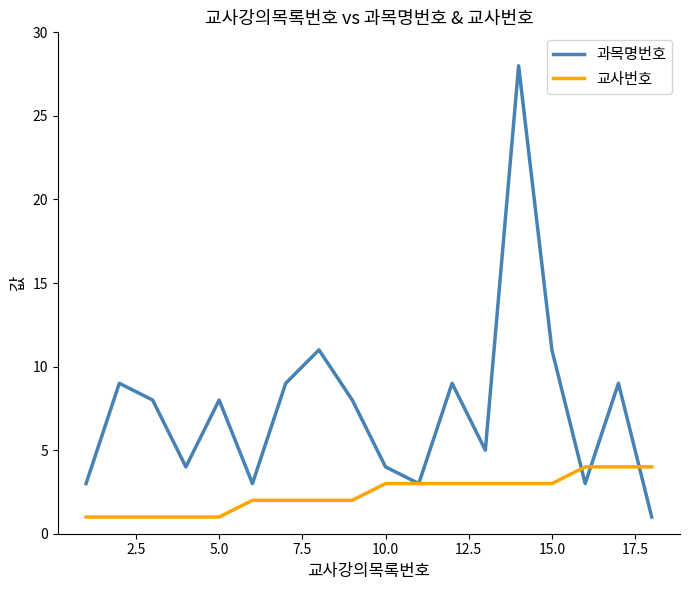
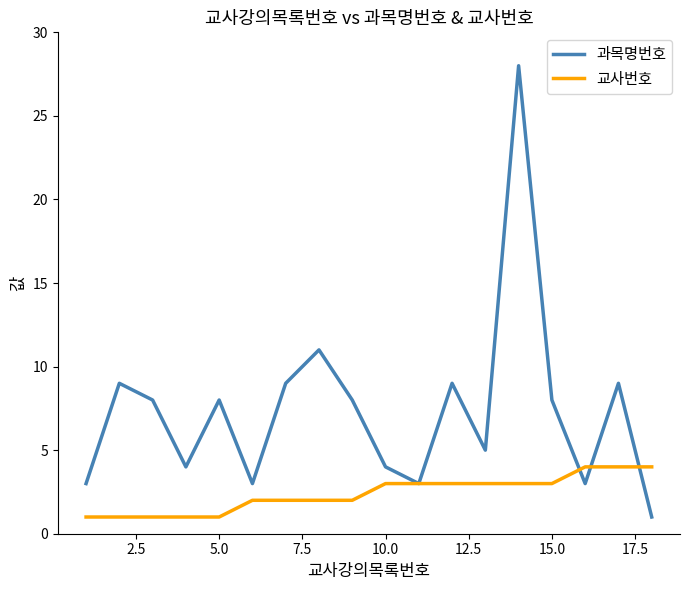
과목명번호, 15.0: 11 -> 8
